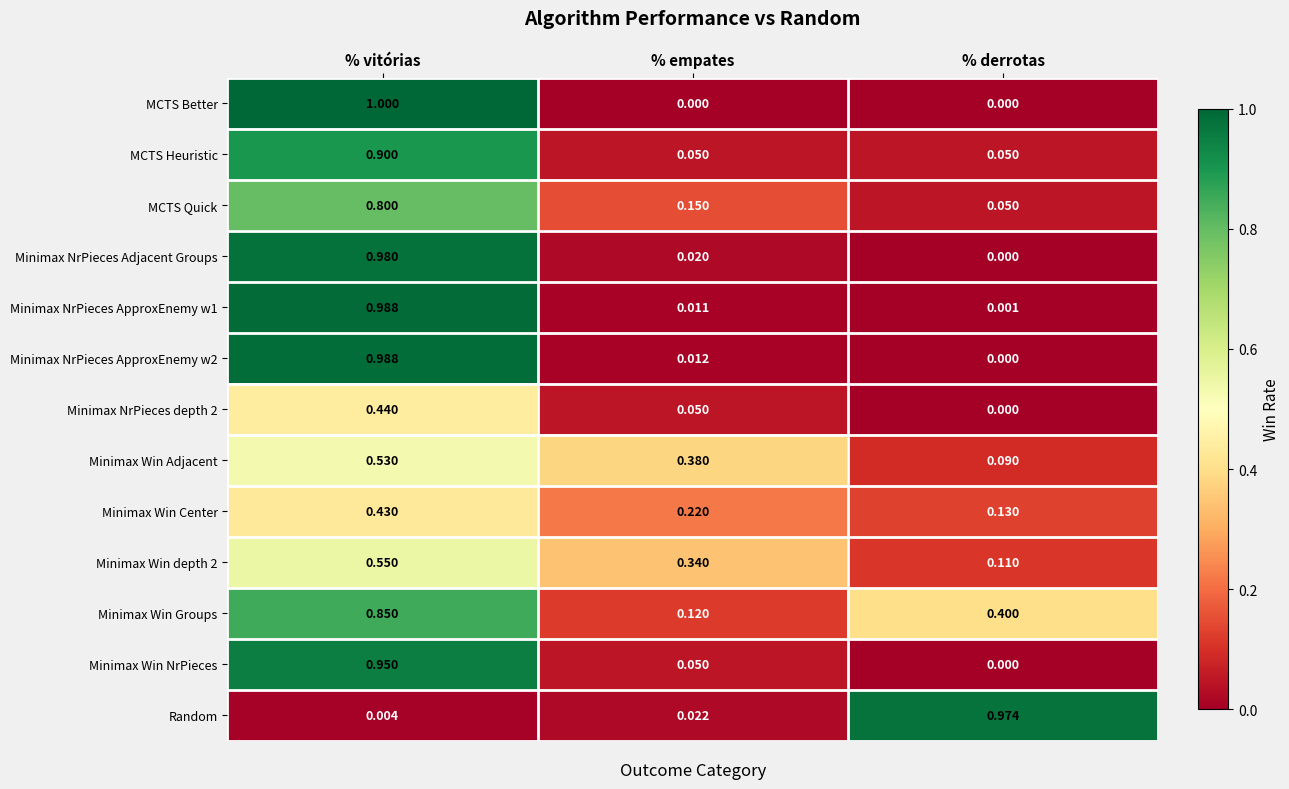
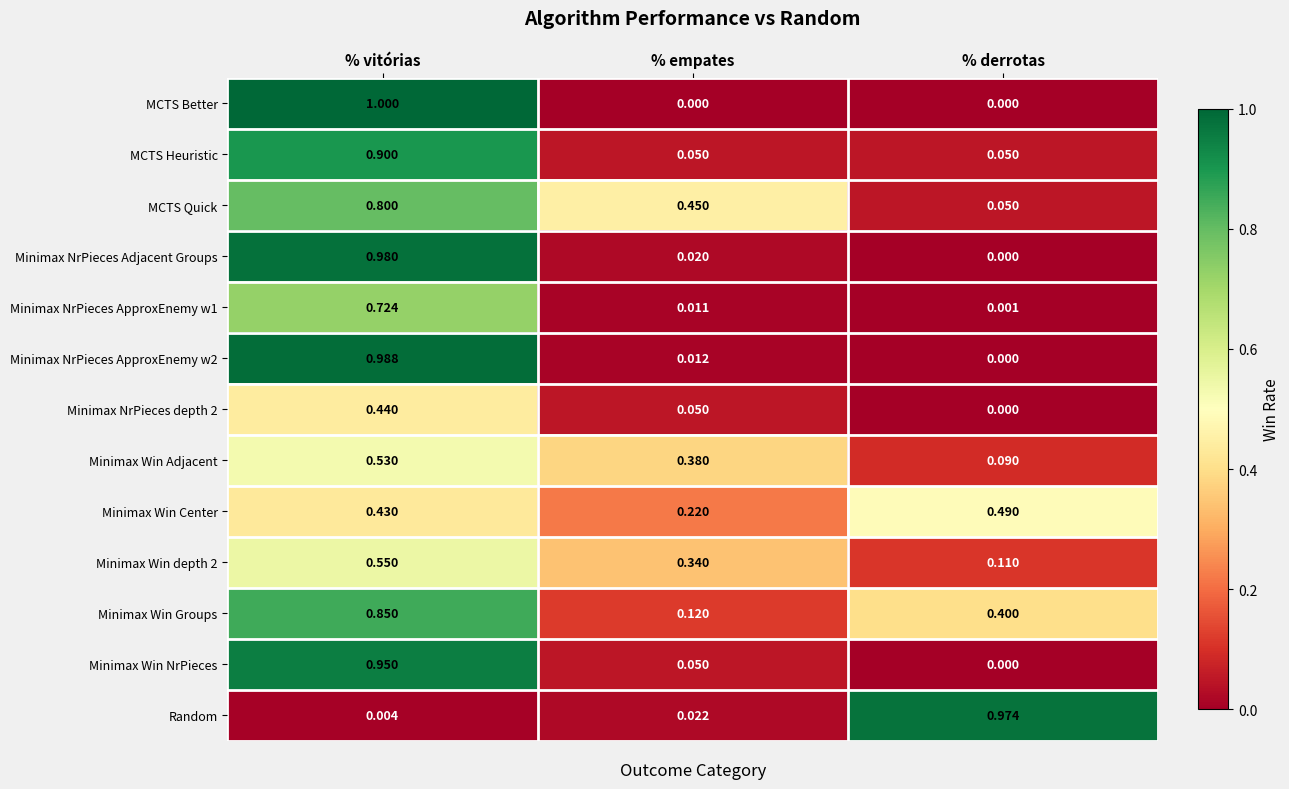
MCTS Quick, % empates: 0.150 -> 0.450
Minimax NrPieces ApproxEnemy w1, % vitórias: 0.988 -> 0.724
Minimax Win Center, % derrotas: 0.130 -> 0.490
